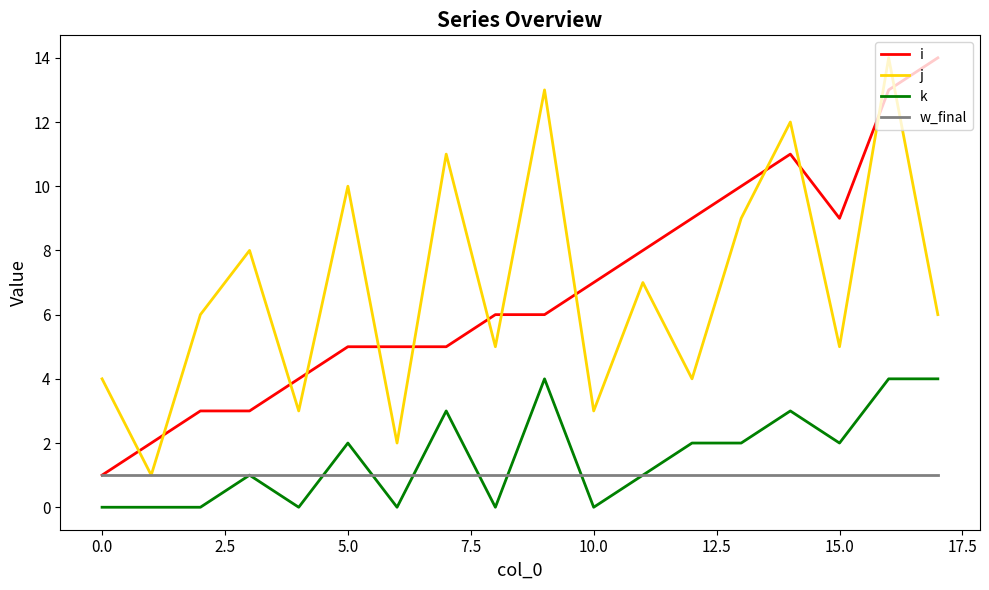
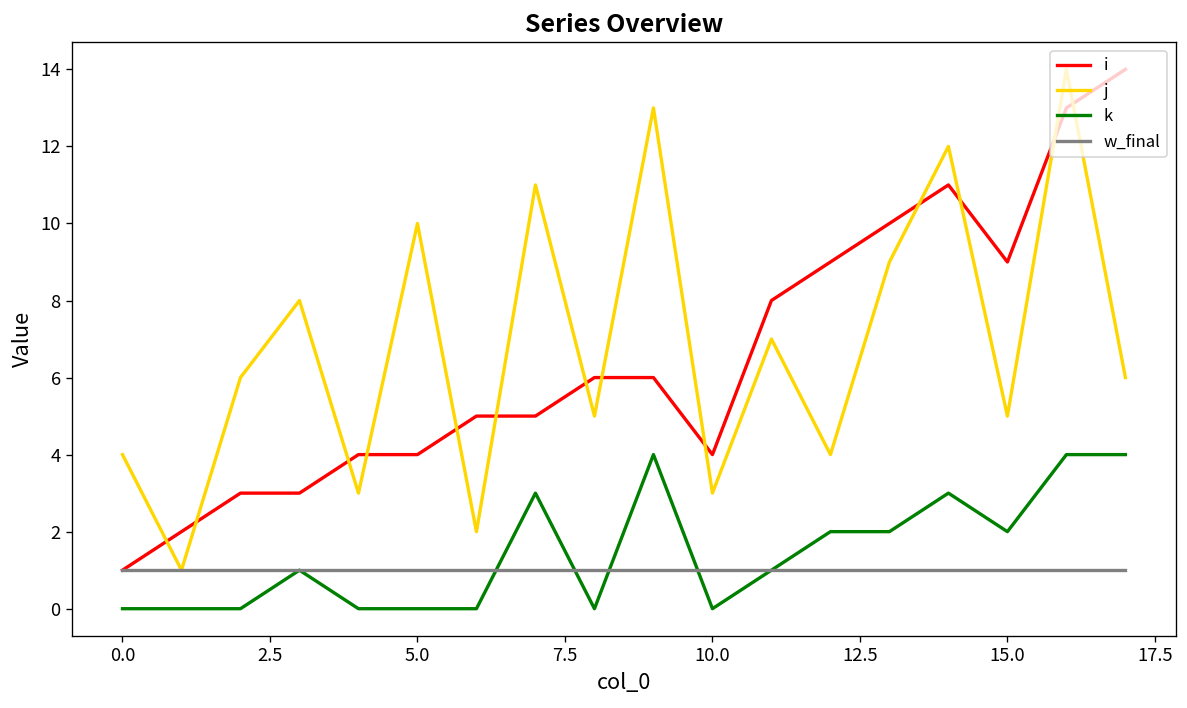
i, 5.0: 5 -> 4
k, 5.0: 2 -> 0
i, 10.0: 7 -> 4
